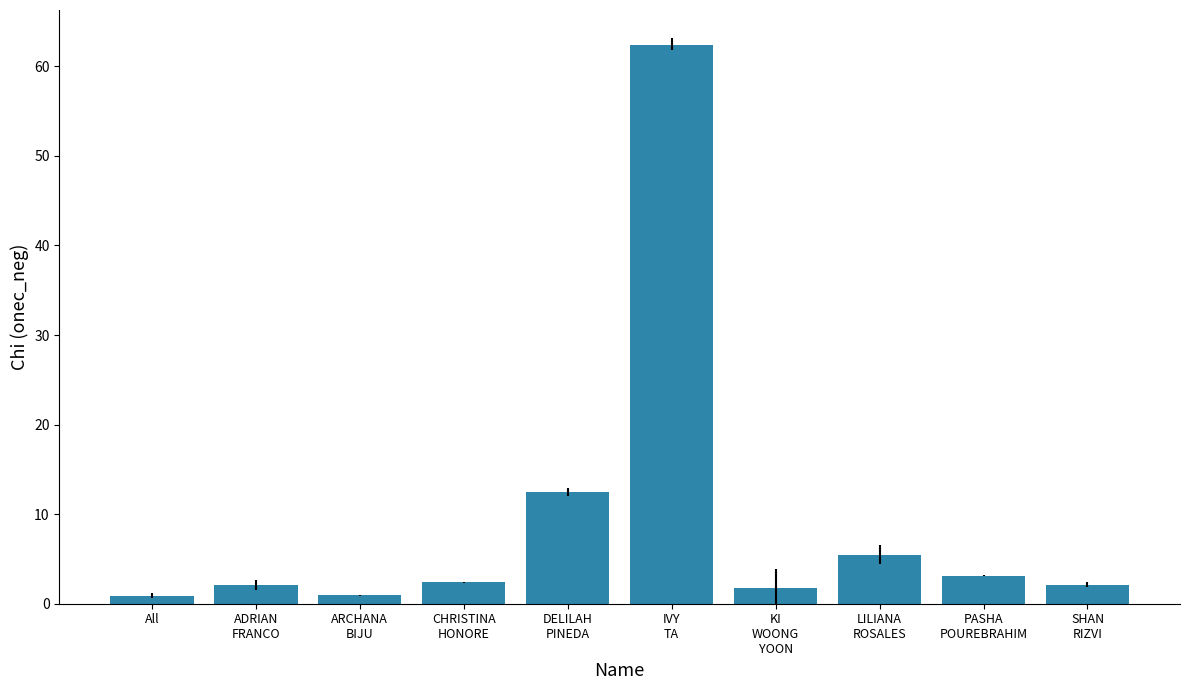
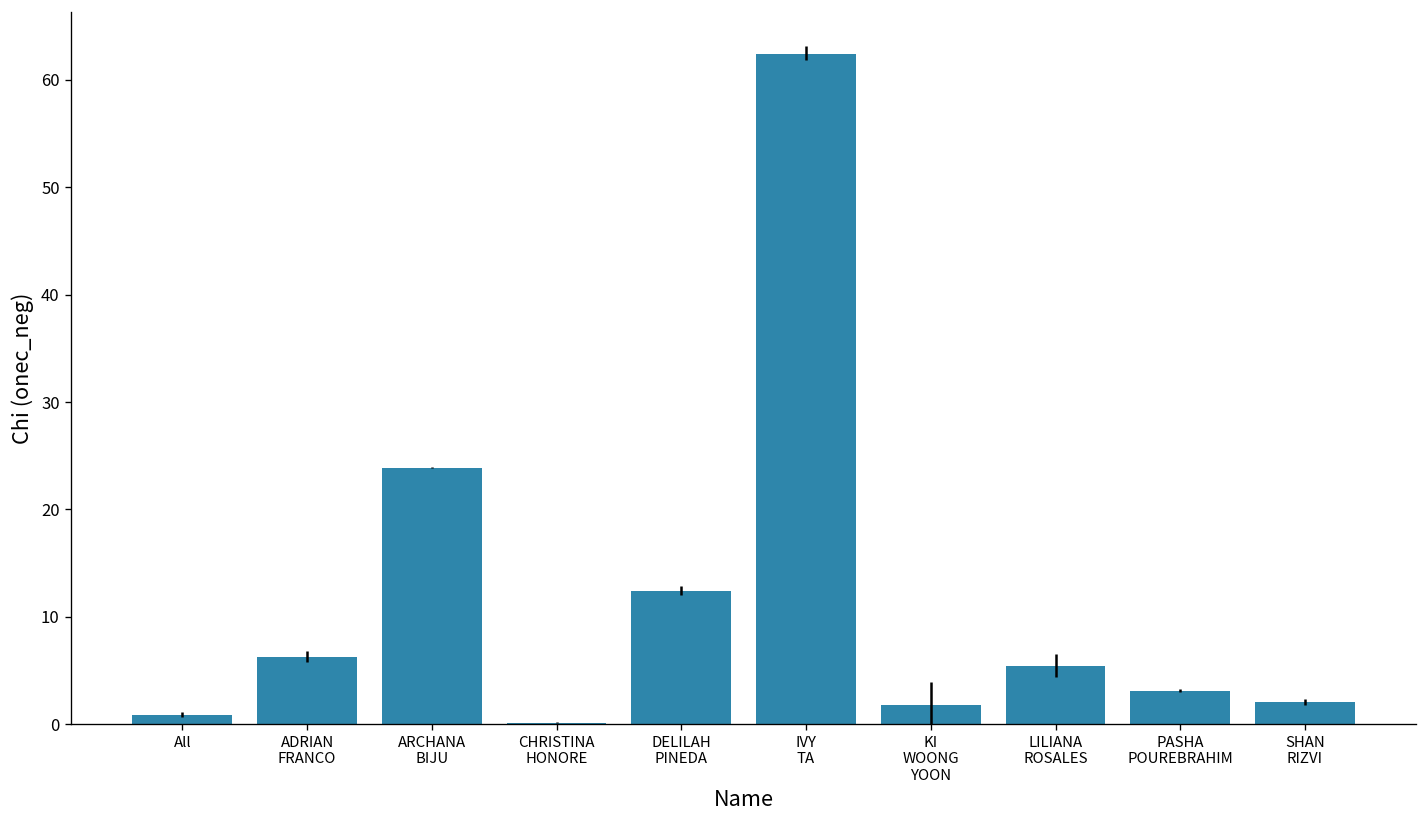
ADRIAN FRANCO: 2 -> 6
ARCHANA BIJU: 1 -> 24
CHRISTINA HONORE: 2 -> 0
